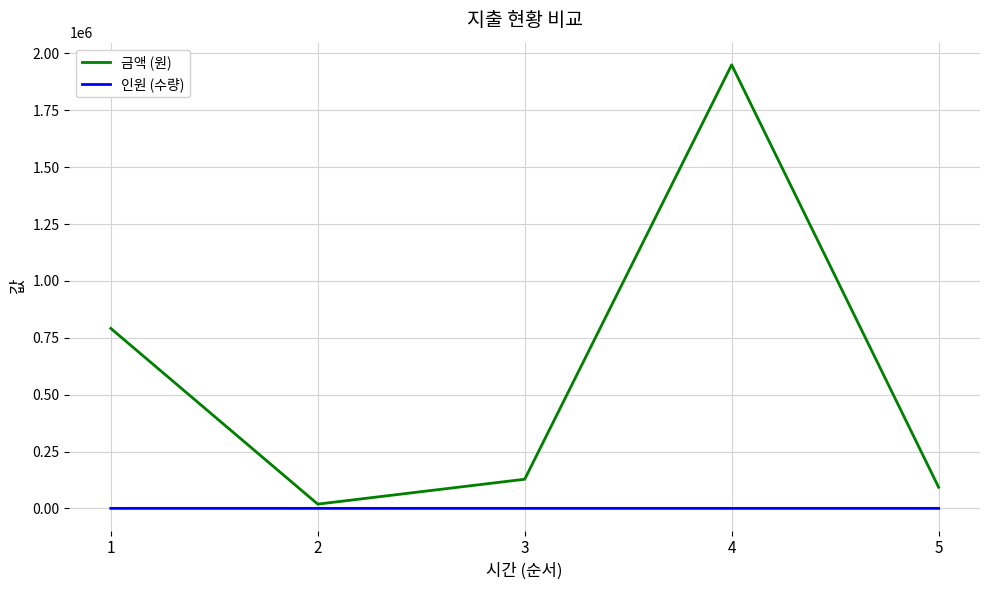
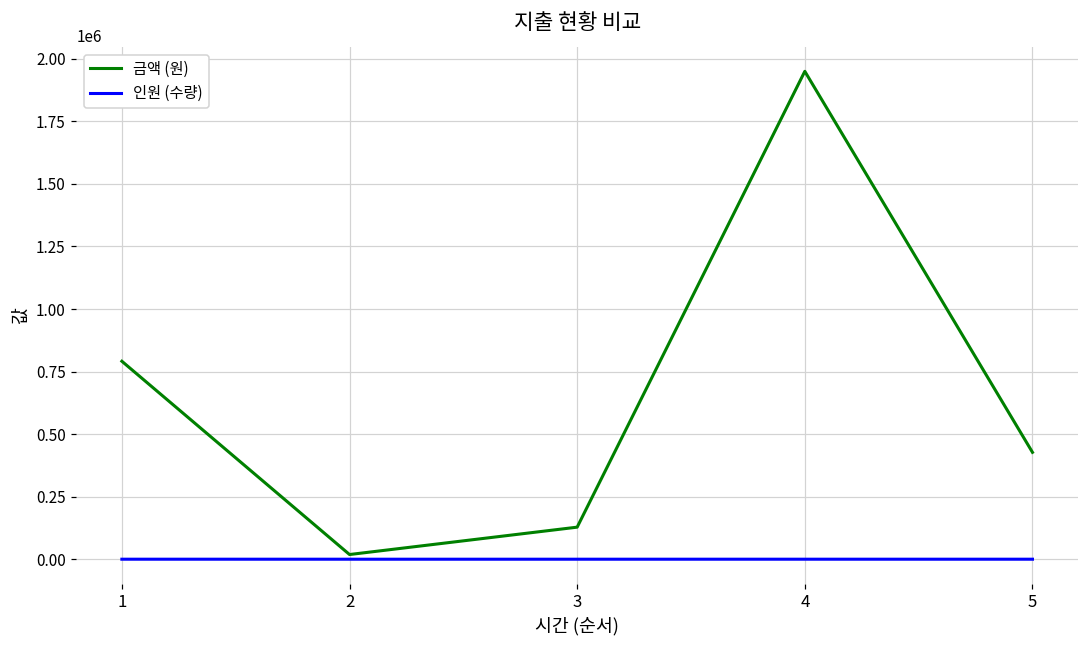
금액 (원), 5: 90000 -> 430000
